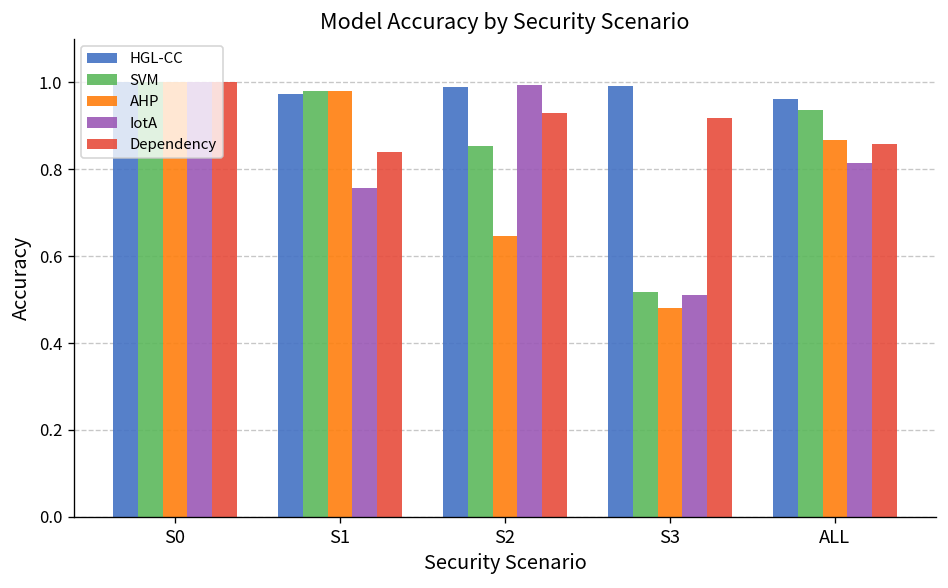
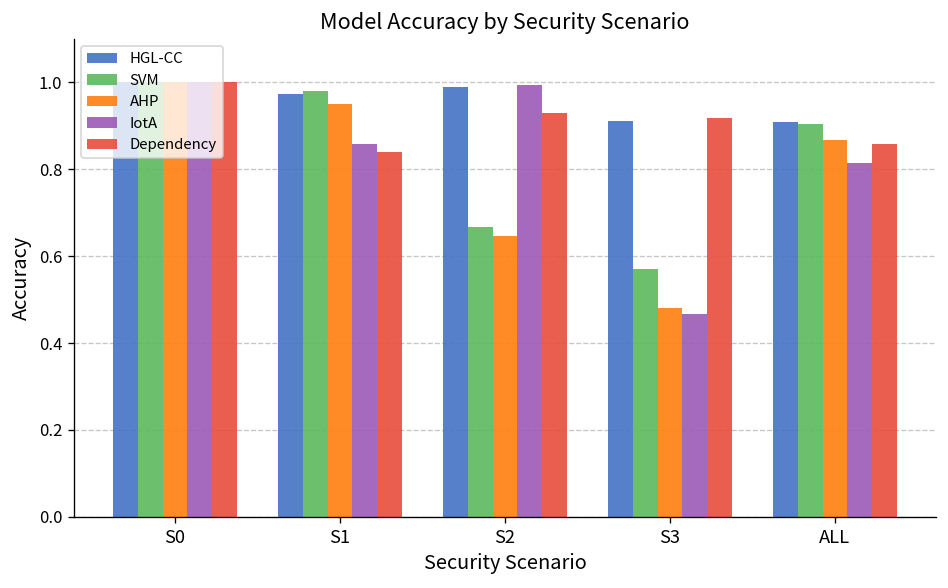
AHP, S1: 0.98 -> 0.95
IotA, S1: 0.76 -> 0.86
SVM, S2: 0.85 -> 0.67
HGL-CC, S3: 0.99 -> 0.91
SVM, S3: 0.52 -> 0.57
IotA, S3: 0.51 -> 0.47
HGL-CC, ALL: 0.96 -> 0.91
SVM, ALL: 0.94 -> 0.90
